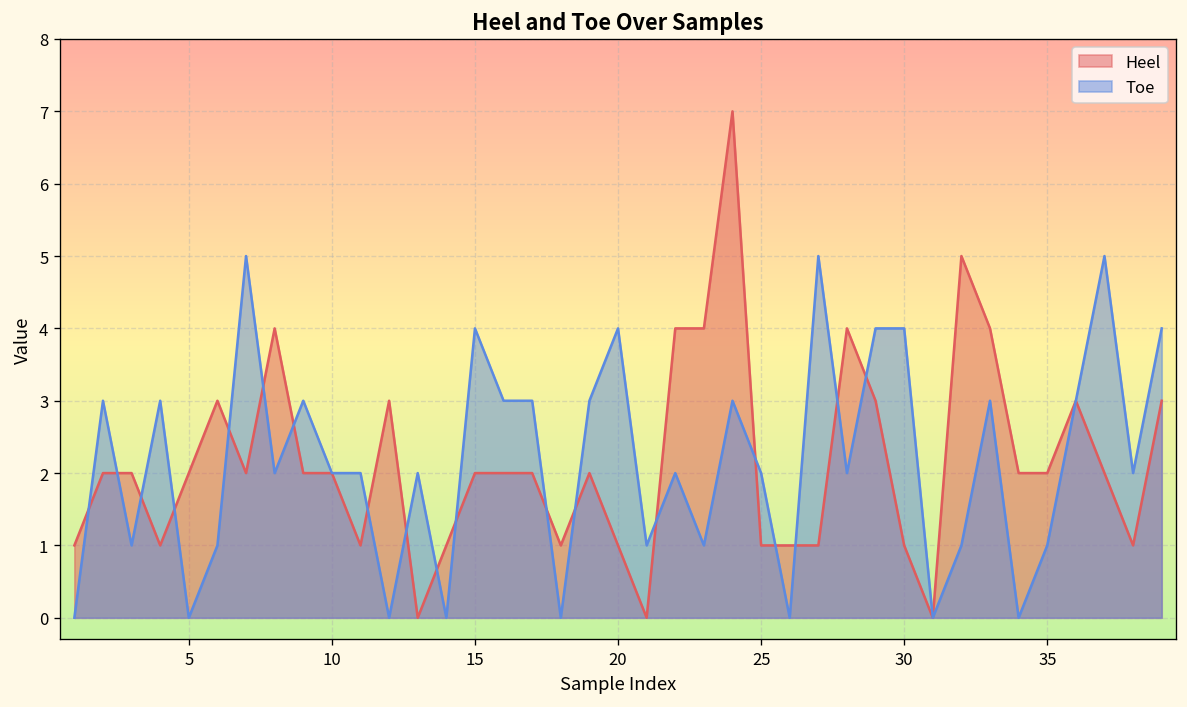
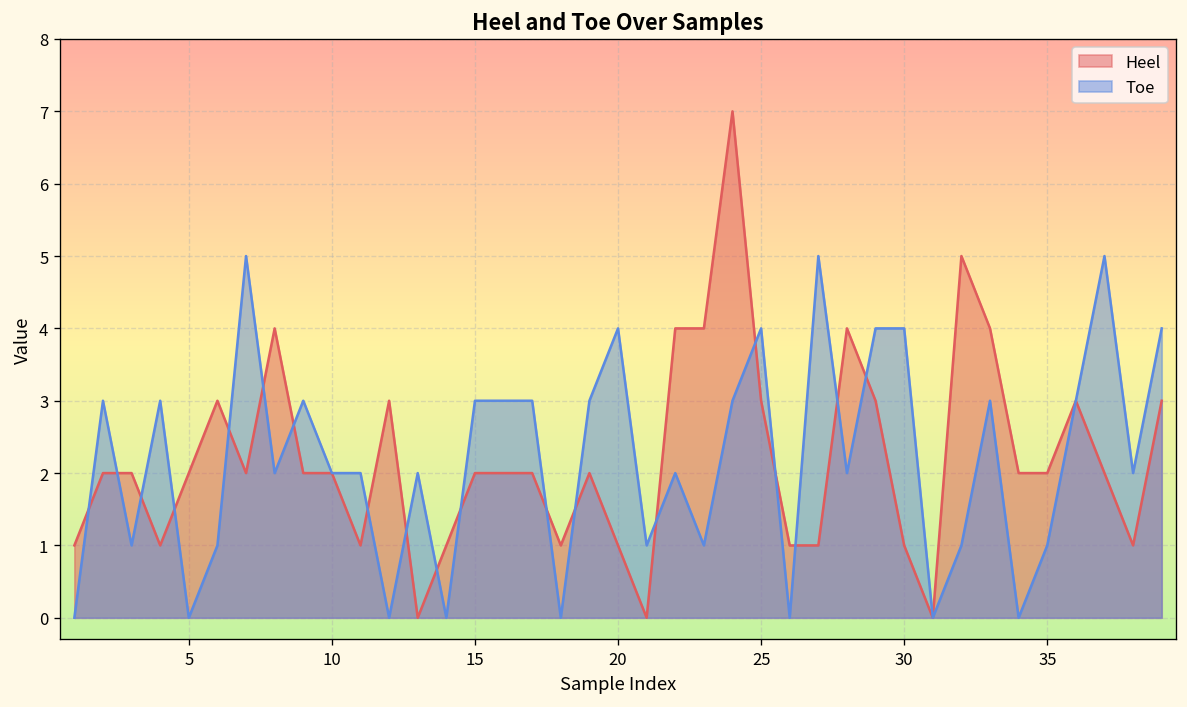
Toe, 15: 4 -> 3
Heel, 25: 1 -> 3
Toe, 25: 2 -> 4
